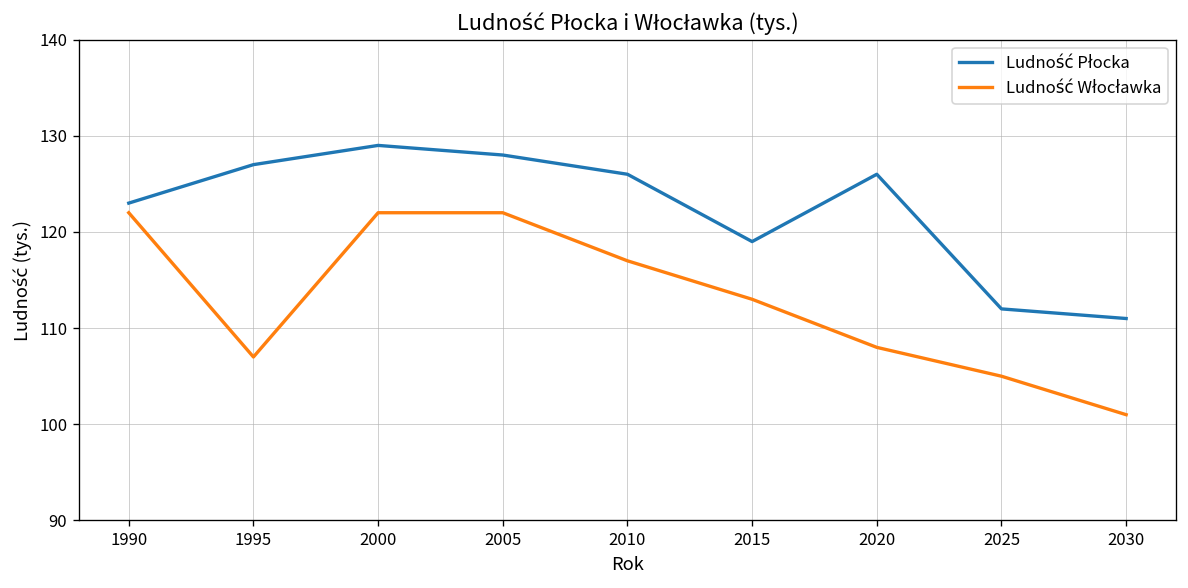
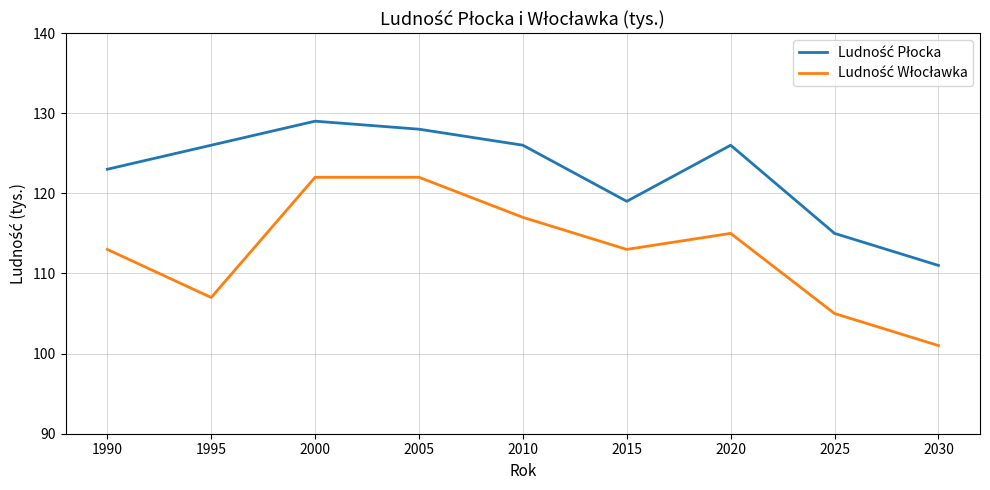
Ludność Włocławka, 1990: 122 -> 113
Ludność Płocka, 1995: 127 -> 126
Ludność Włocławka, 2020: 108 -> 115
Ludność Płocka, 2025: 112 -> 115
